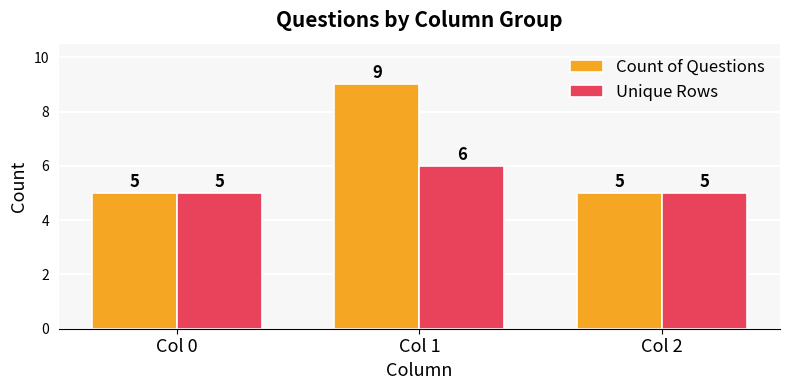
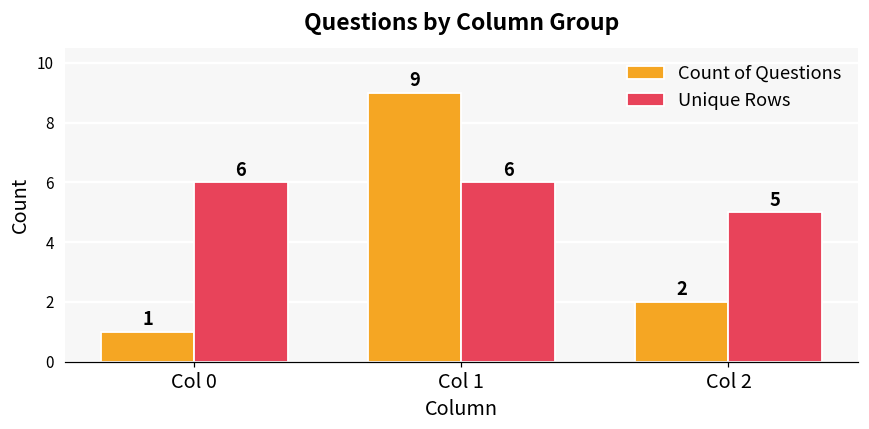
Count of Questions, Col 0: 5 -> 1
Unique Rows, Col 0: 5 -> 6
Count of Questions, Col 2: 5 -> 2
